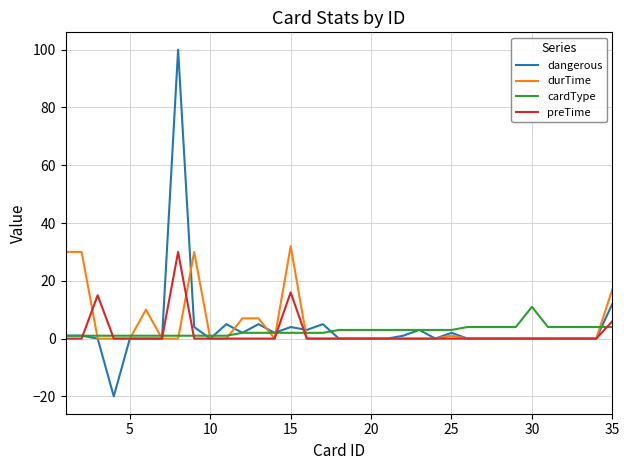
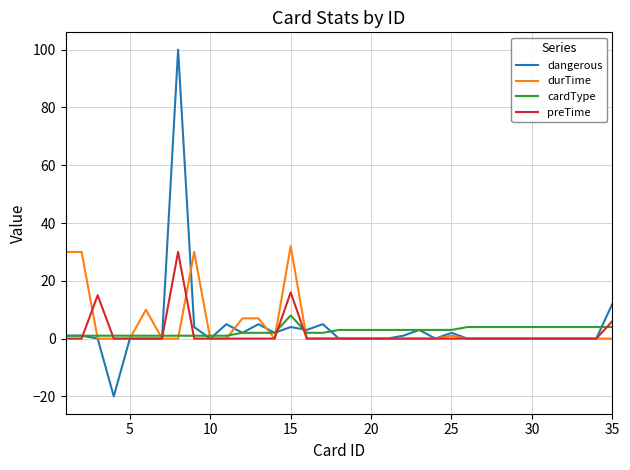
cardType, 15: 2 -> 8
cardType, 30: 11 -> 4
durTime, 35: 17 -> 0
